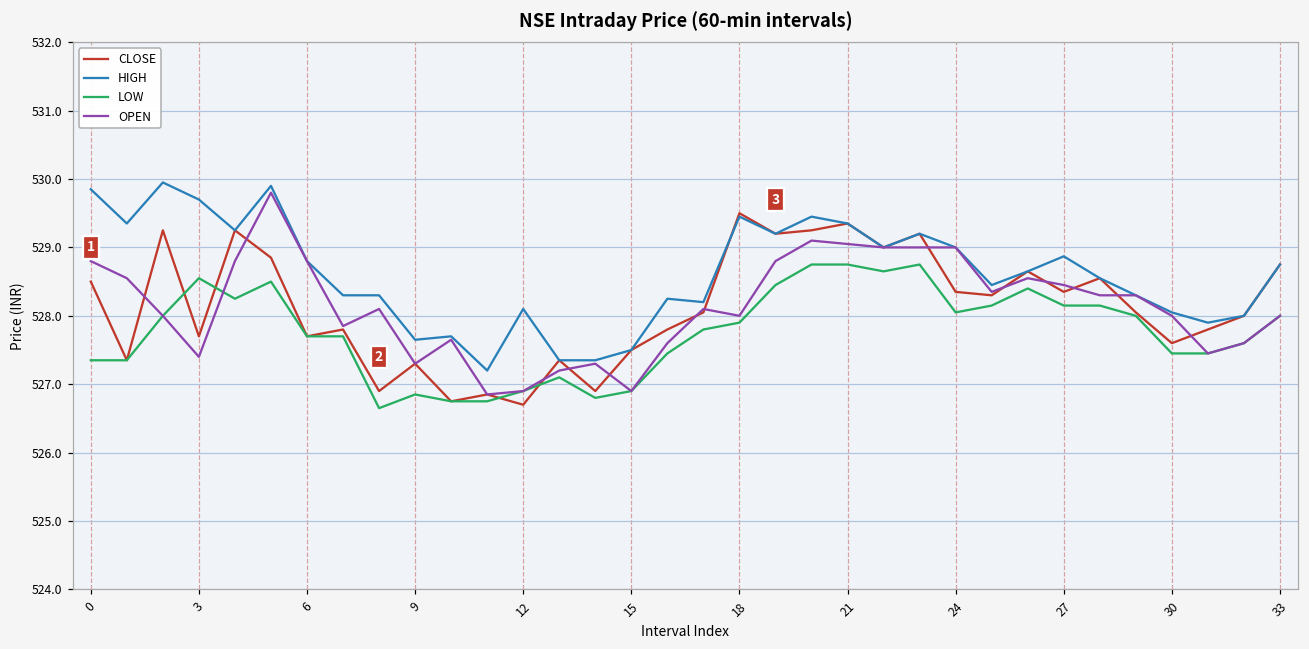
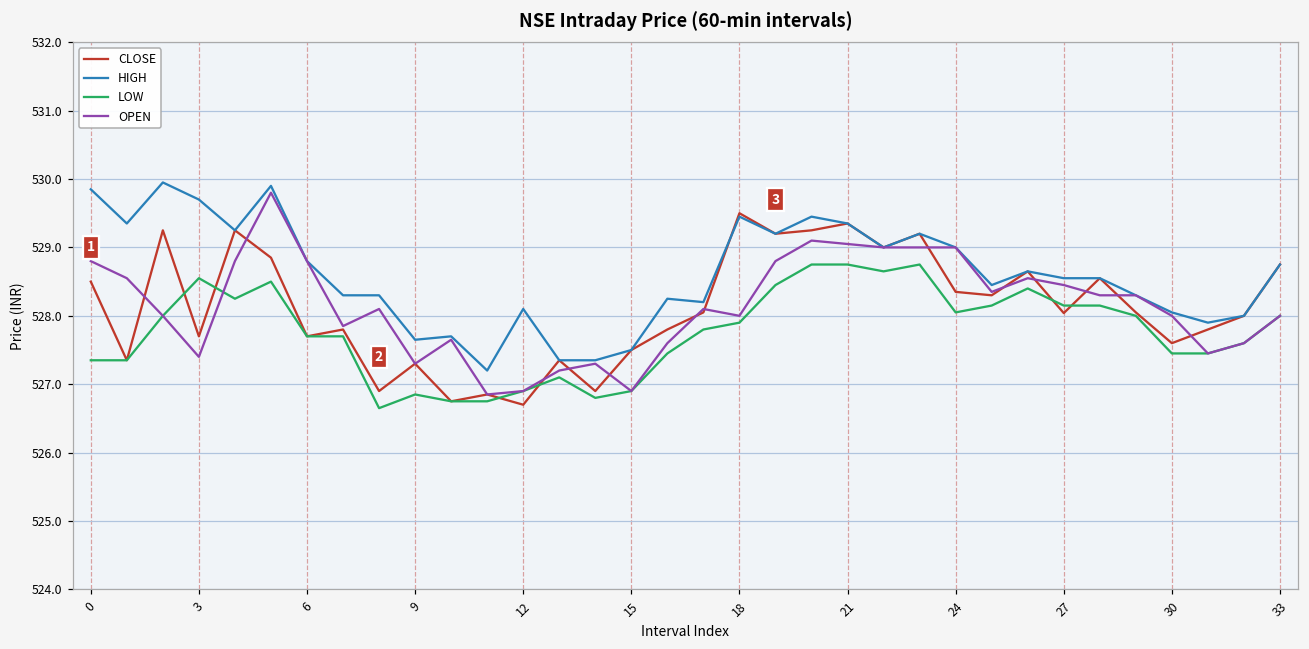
CLOSE, 27: 528.4 -> 528.0
HIGH, 27: 528.9 -> 528.6
